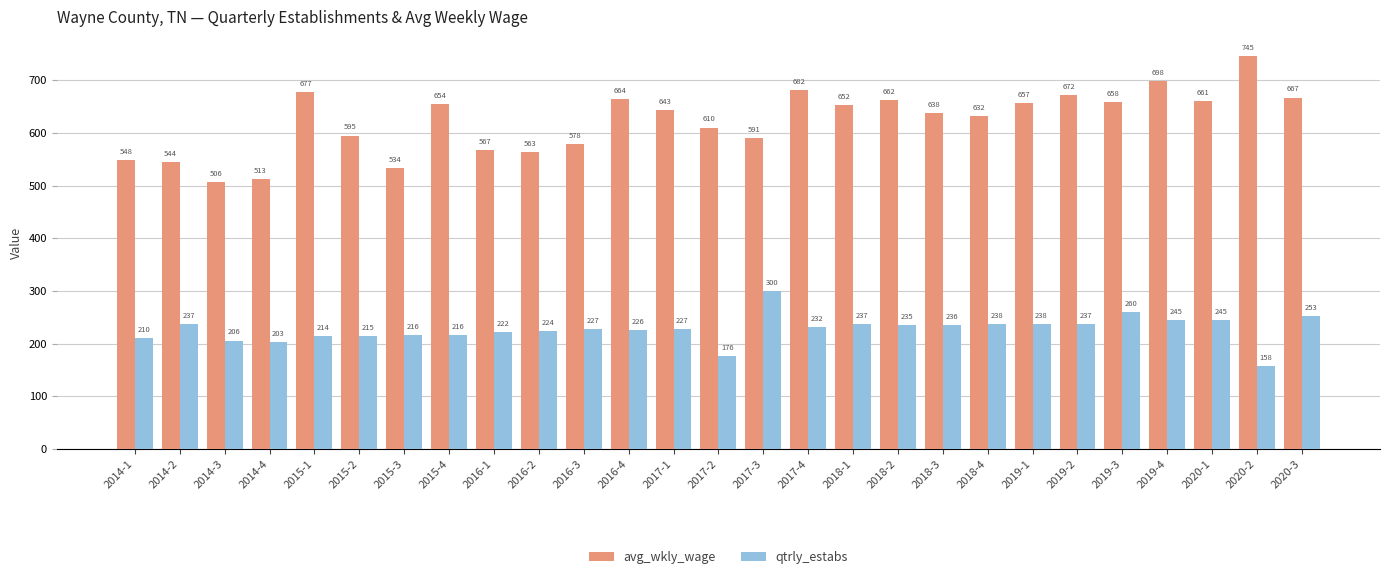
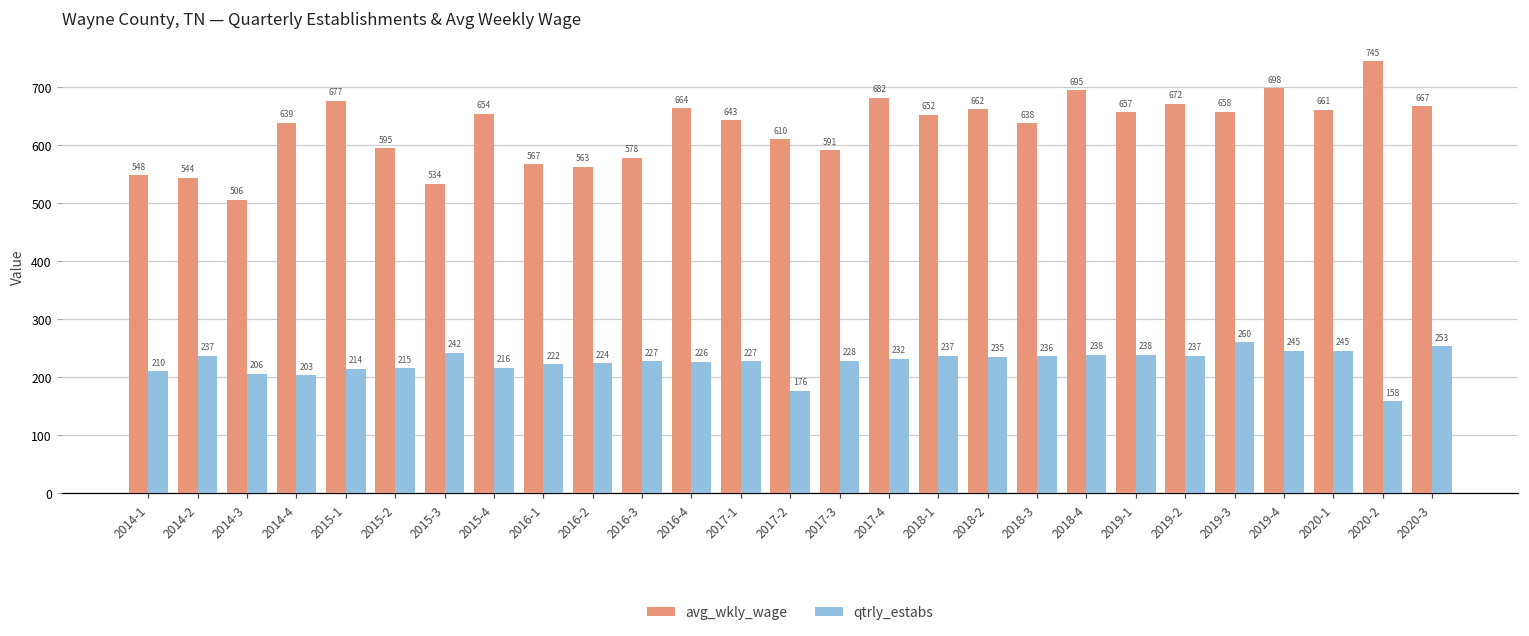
avg_wkly_wage, 2014-4: 513 -> 639
qtrly_estabs, 2015-3: 216 -> 242
qtrly_estabs, 2017-3: 300 -> 228
avg_wkly_wage, 2018-4: 632 -> 695
